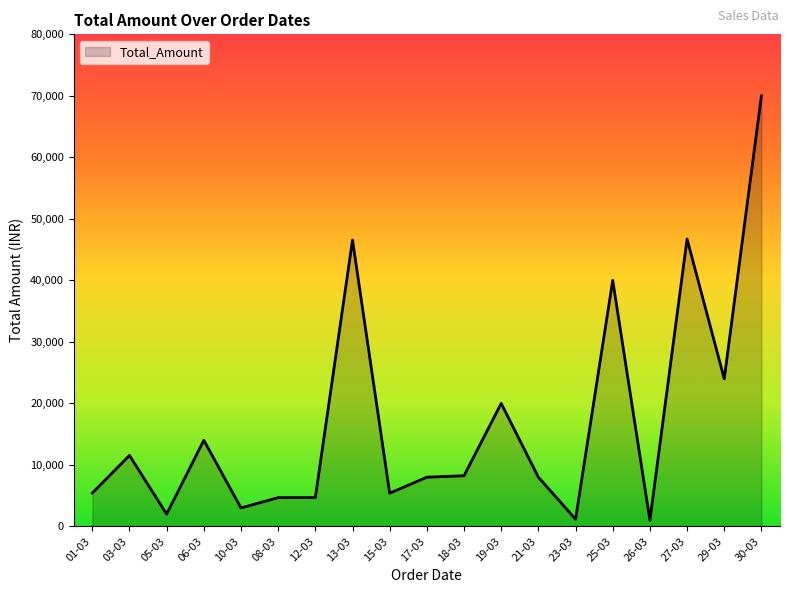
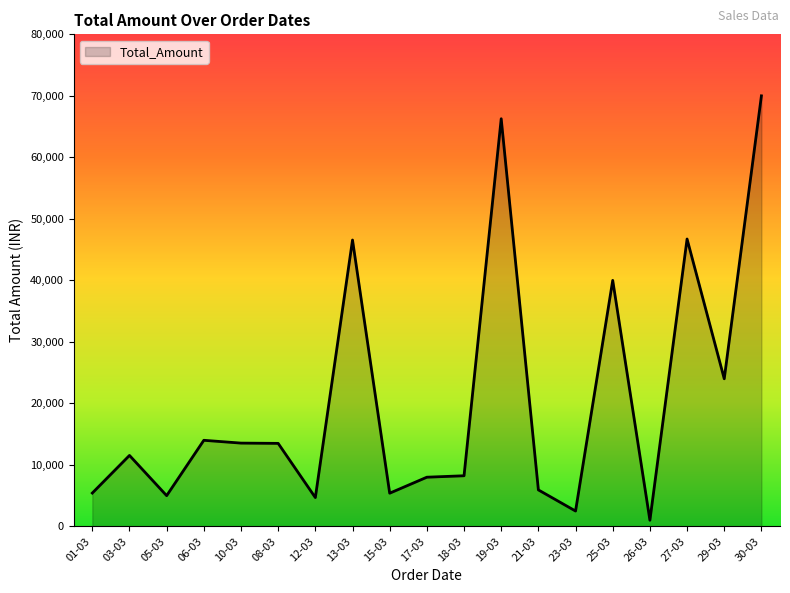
05-03: 2,000 -> 5,000
10-03: 3,000 -> 14,000
08-03: 5,000 -> 14,000
19-03: 20,000 -> 66,000
21-03: 8,000 -> 6,000
23-03: 1,000 -> 3,000
